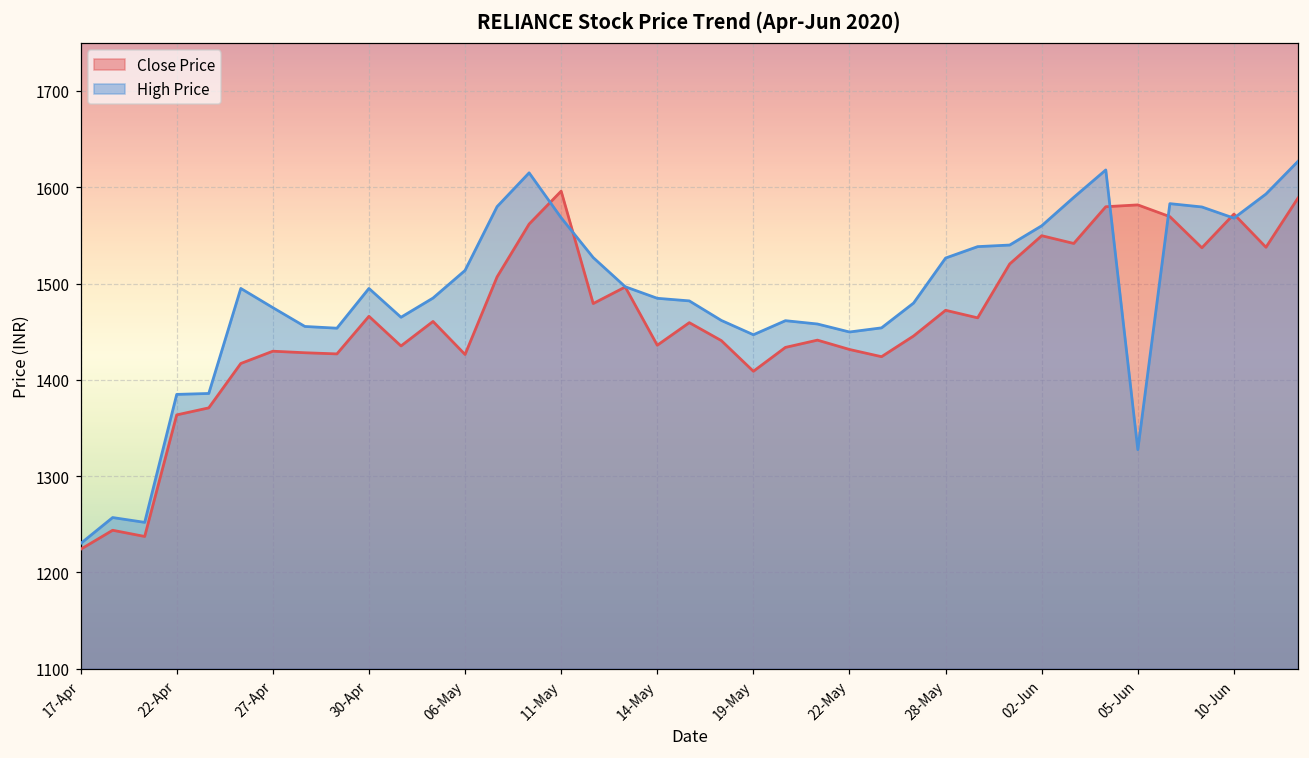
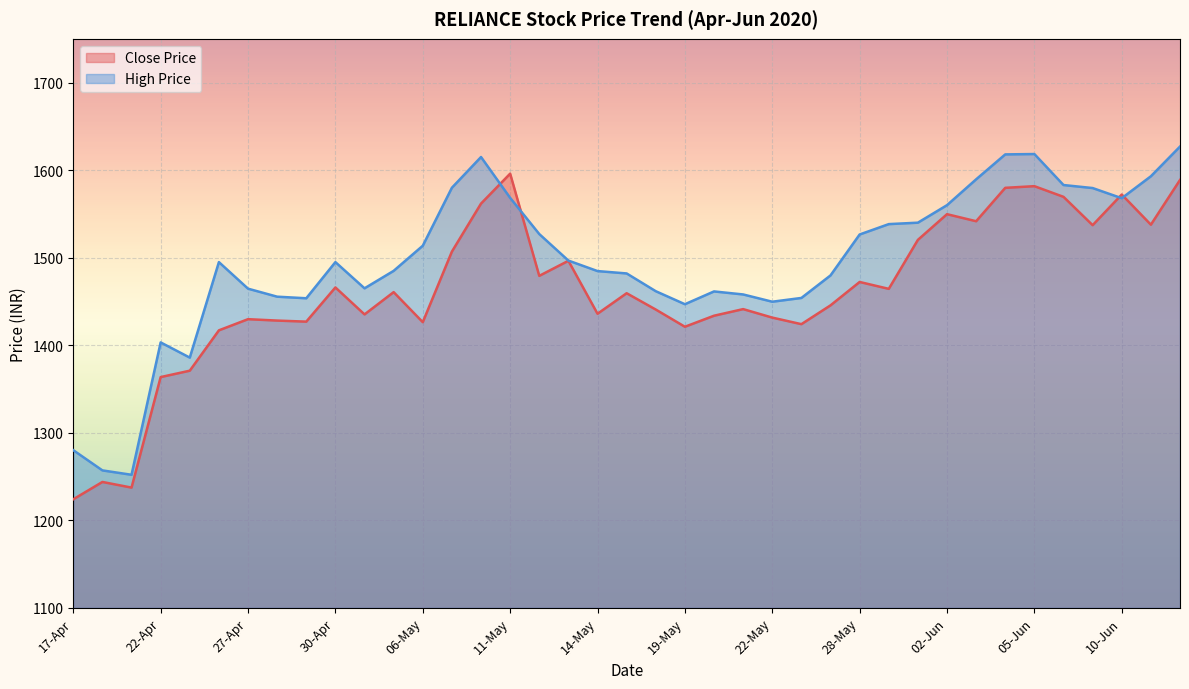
High Price, 17-Apr: 1230 -> 1280
High Price, 22-Apr: 1380 -> 1400
High Price, 27-Apr: 1480 -> 1460
Close Price, 19-May: 1410 -> 1420
High Price, 05-Jun: 1330 -> 1620
